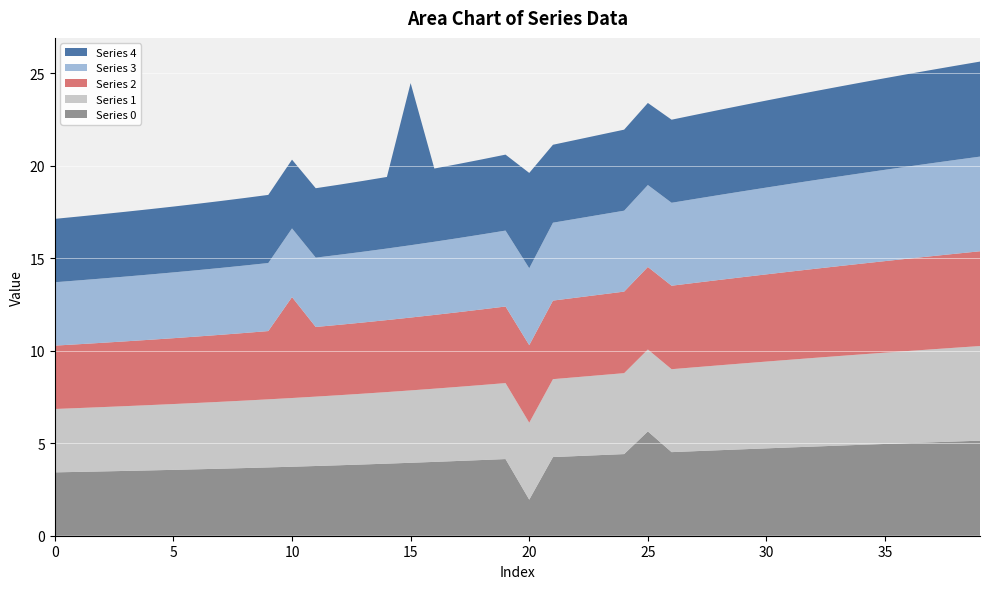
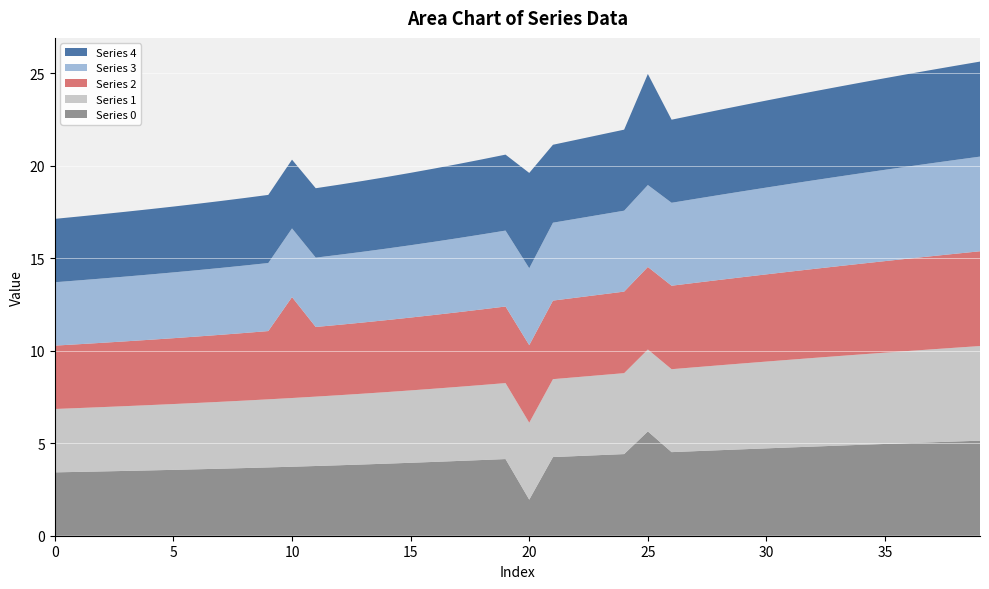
Series 4, 15: 8.8 -> 3.9
Series 4, 25: 4.4 -> 6.0
